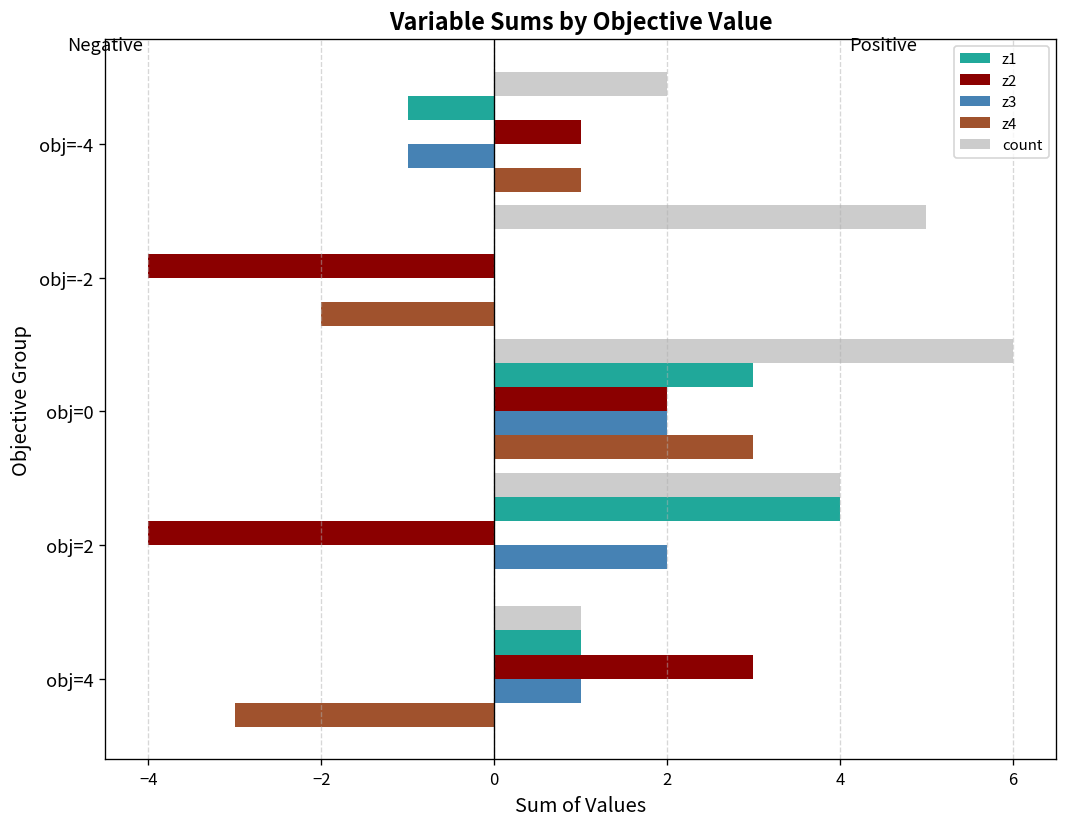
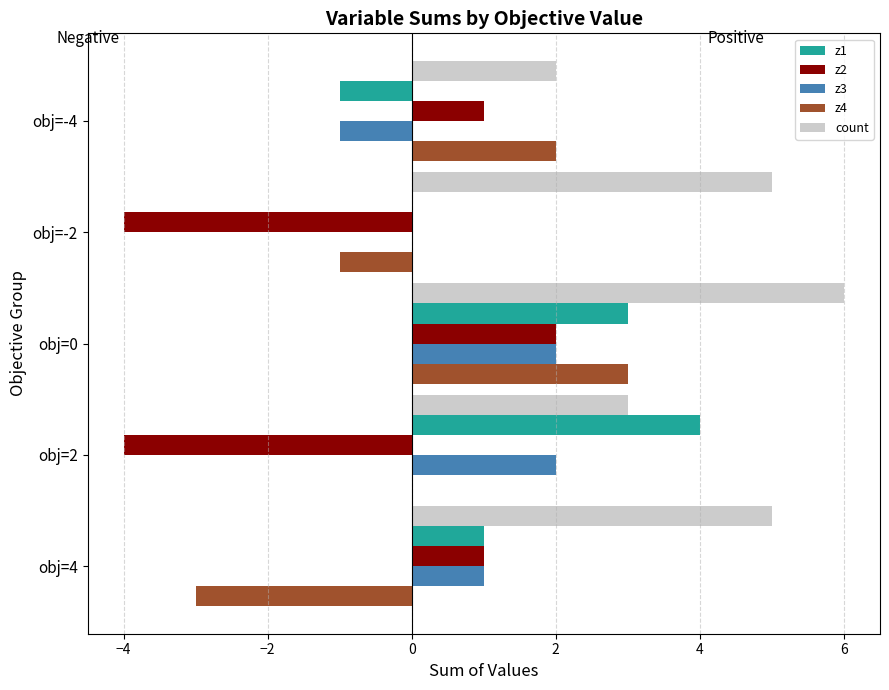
z4, obj=-4: 1 -> 2
z4, obj=-2: -2 -> -1
count, obj=2: 4 -> 3
count, obj=4: 1 -> 5
z2, obj=4: 3 -> 1
